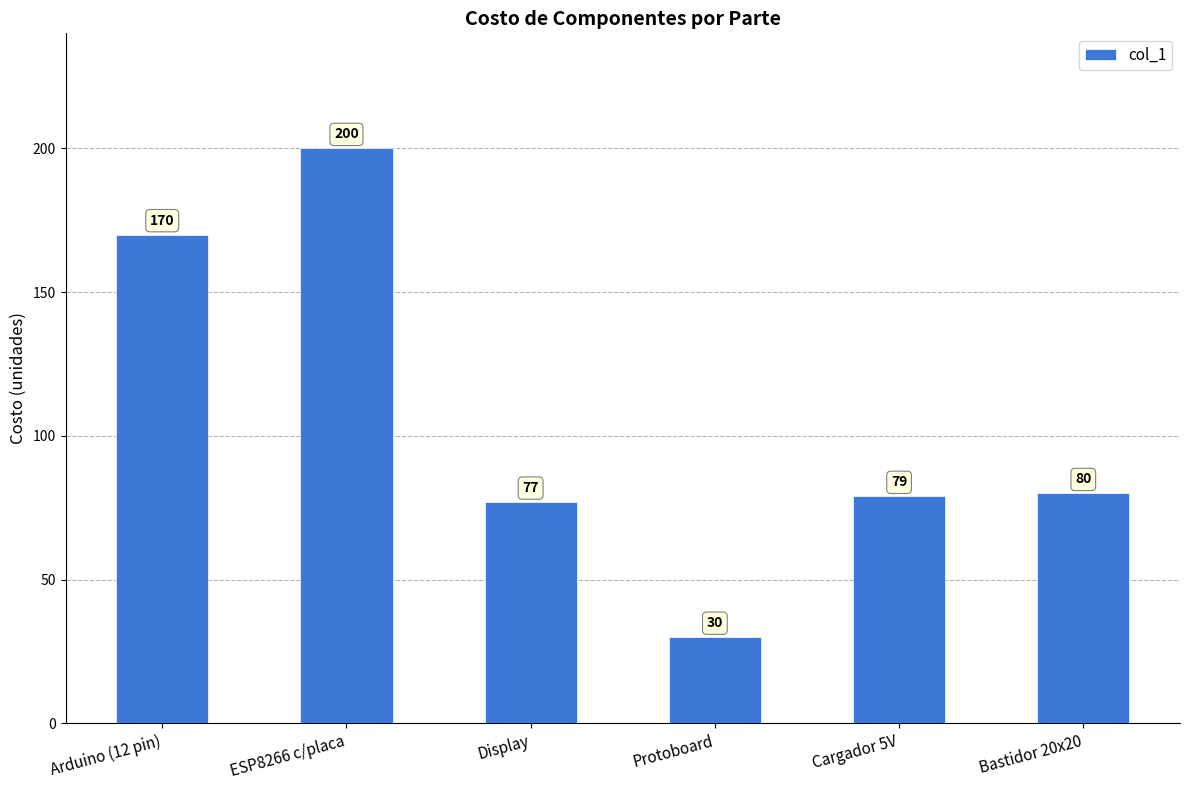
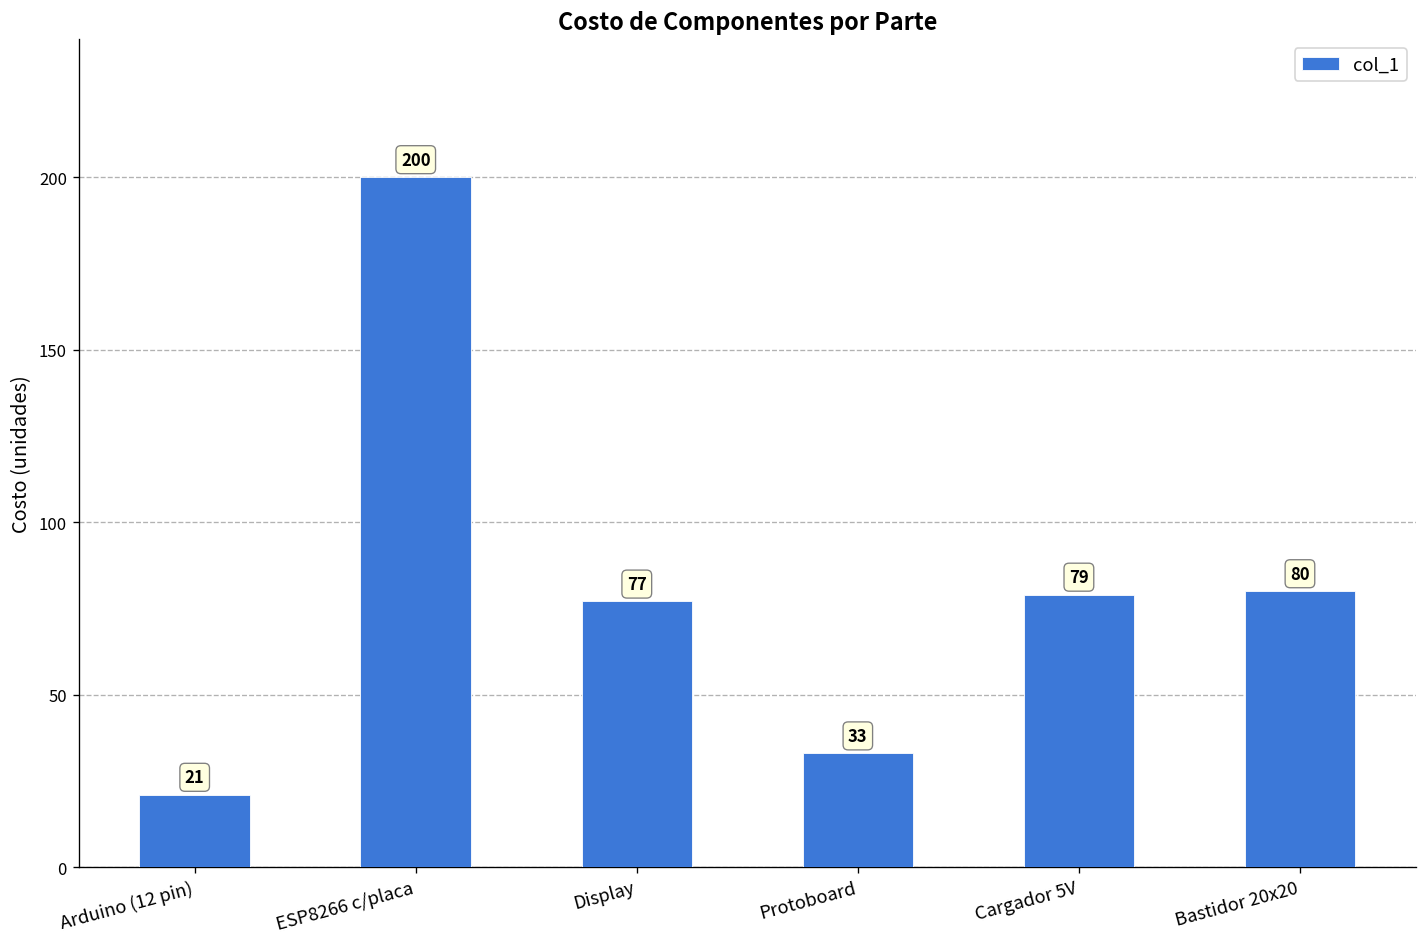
Arduino (12 pin): 170 -> 21
Protoboard: 30 -> 33
